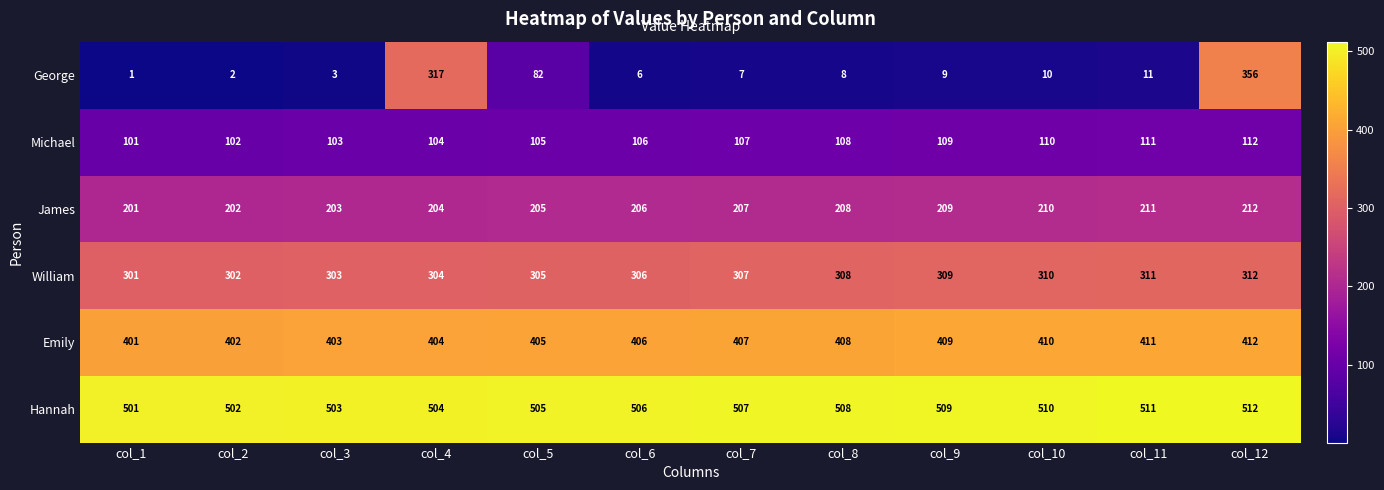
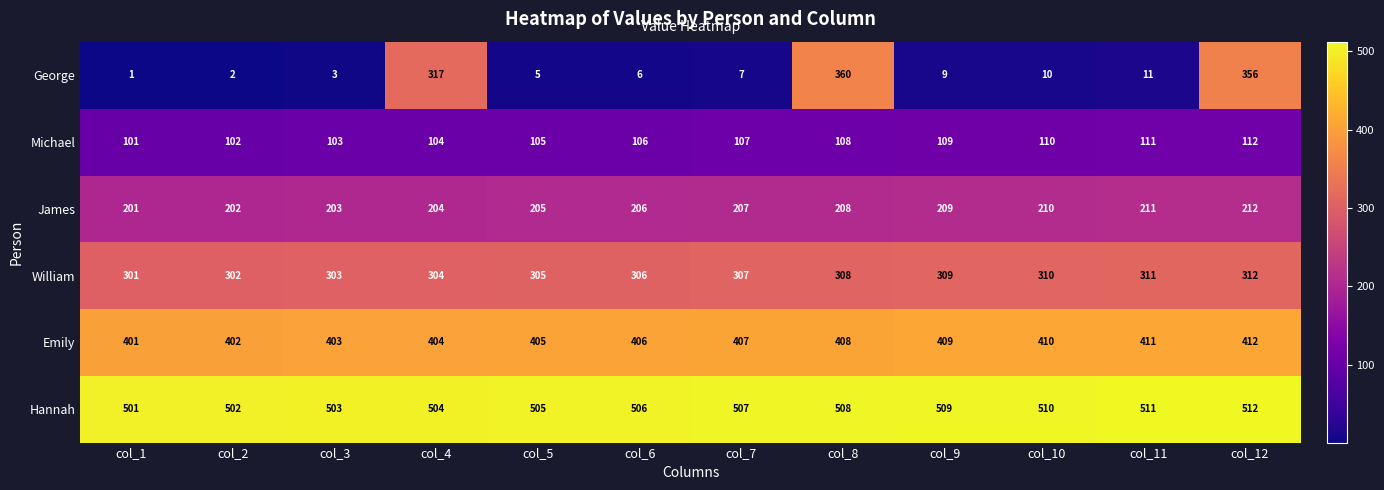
George, col_5: 82 -> 5
George, col_8: 8 -> 360
